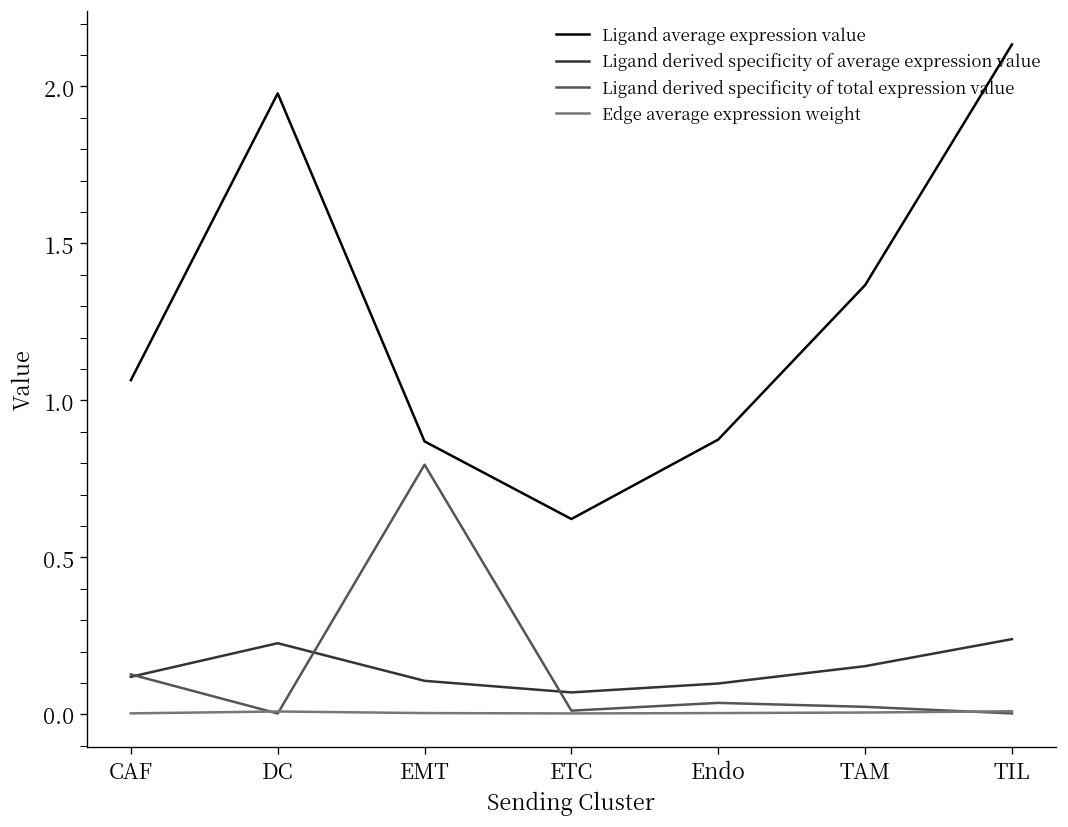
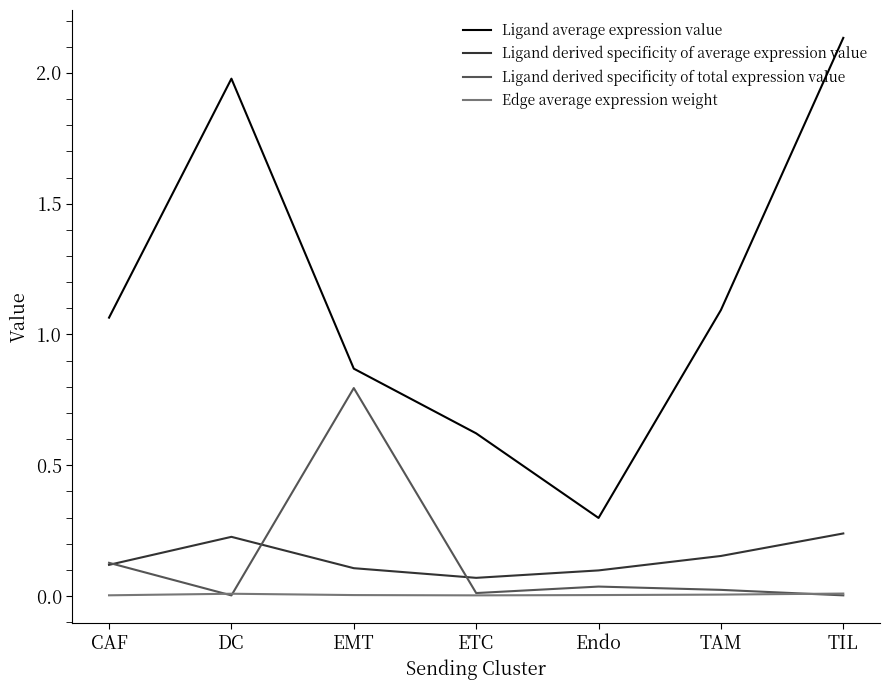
Ligand average expression value, Endo: 0.88 -> 0.30
Ligand average expression value, TAM: 1.37 -> 1.09
